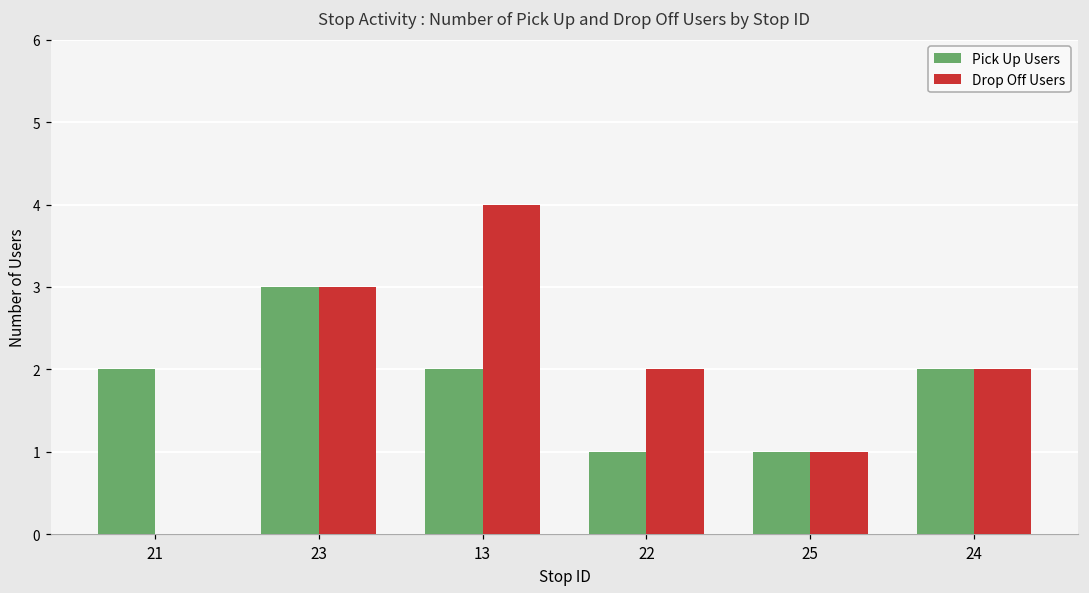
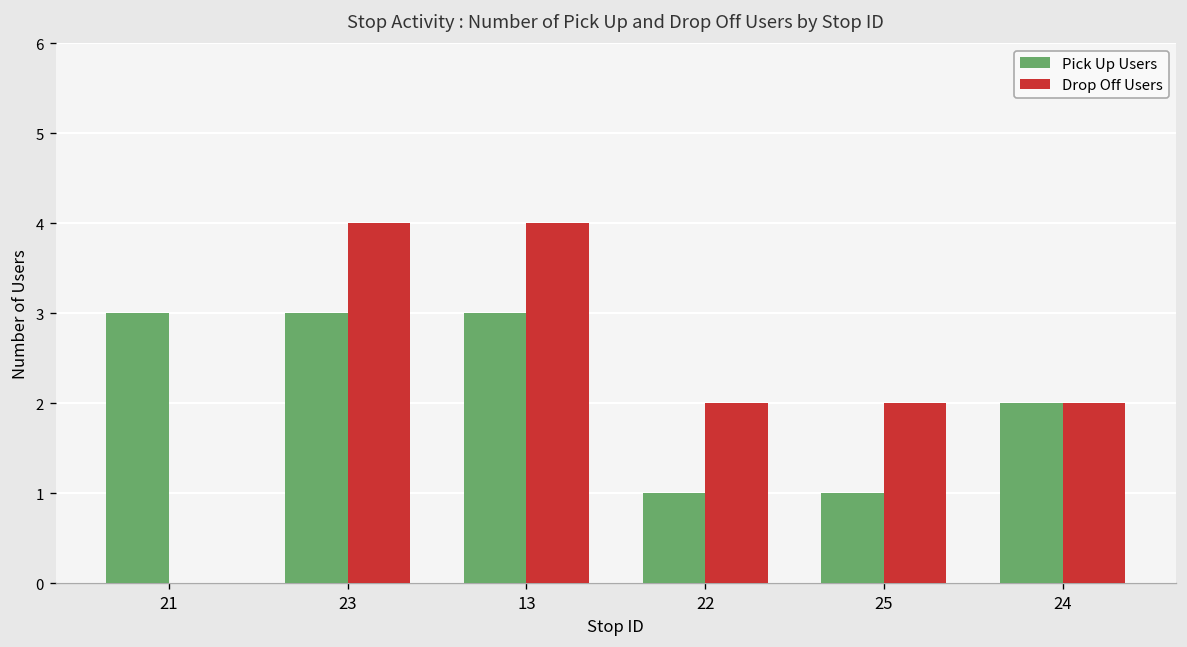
Pick Up Users, 21: 2 -> 3
Drop Off Users, 23: 3 -> 4
Pick Up Users, 13: 2 -> 3
Drop Off Users, 25: 1 -> 2
